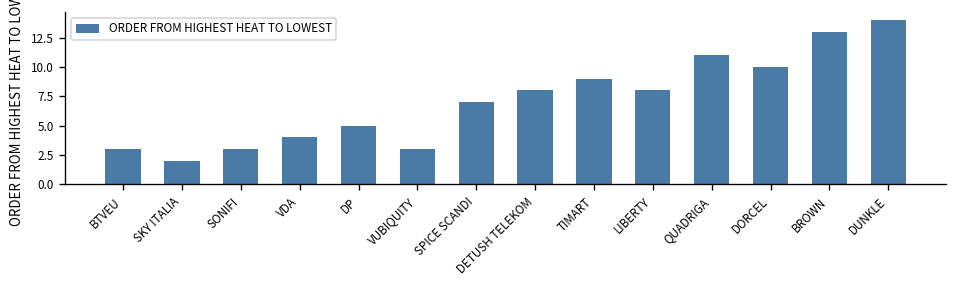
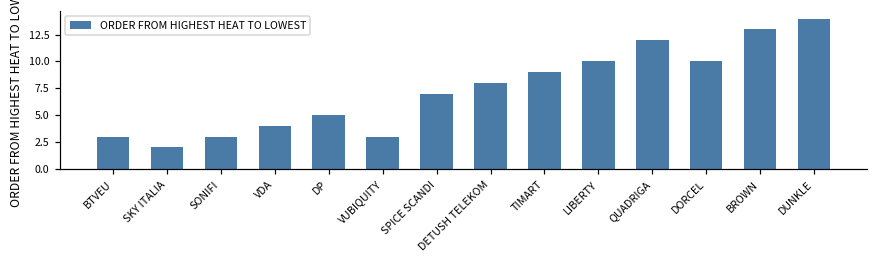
LIBERTY: 8 -> 10
QUADRIGA: 11 -> 12
